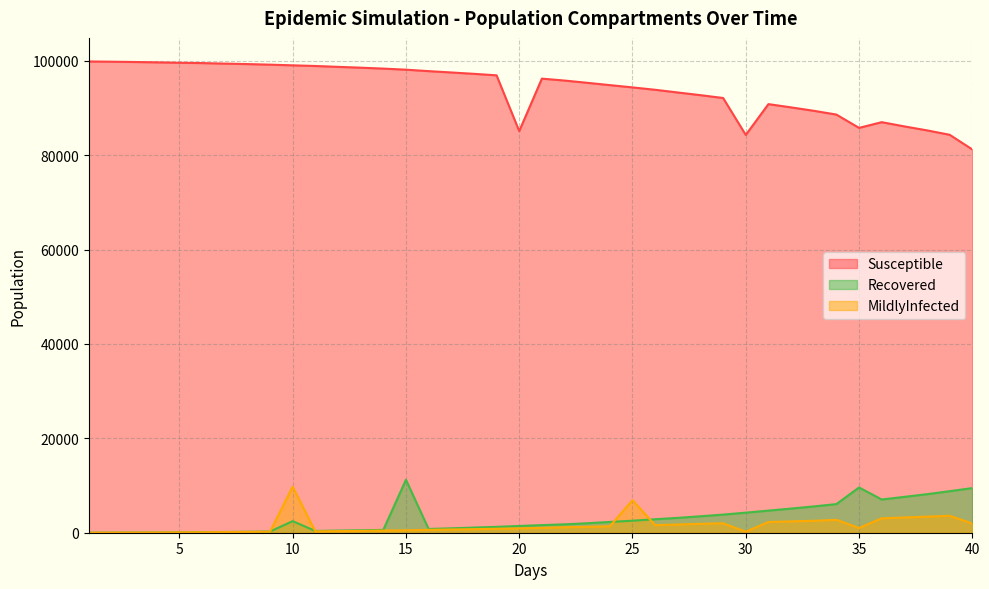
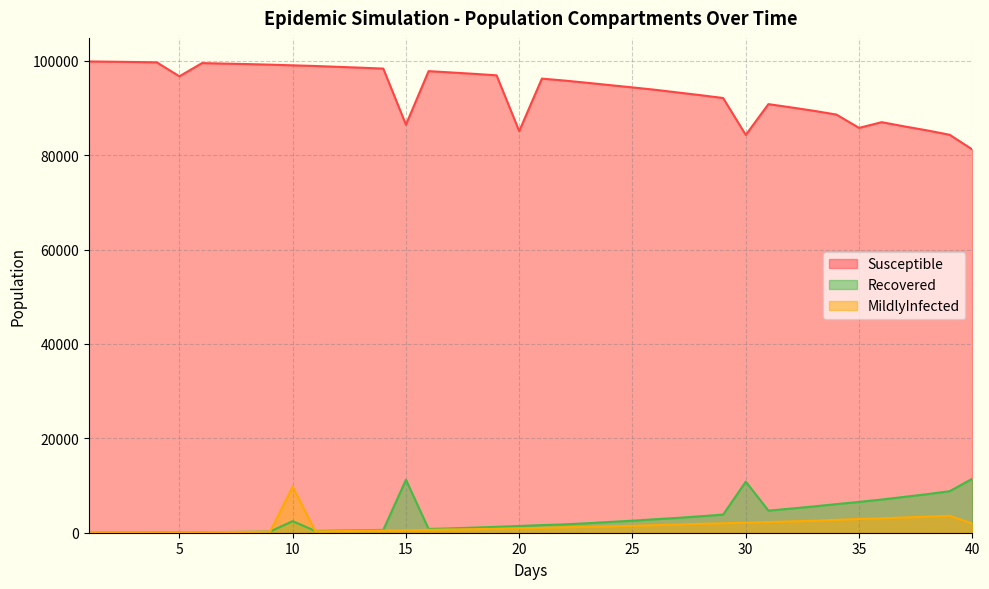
Susceptible, 5: 100000 -> 97000
Susceptible, 15: 98000 -> 86000
MildlyInfected, 25: 7000 -> 1000
Recovered, 30: 4000 -> 11000
MildlyInfected, 30: 0 -> 2000
Recovered, 35: 10000 -> 7000
MildlyInfected, 35: 1000 -> 3000
Recovered, 40: 9000 -> 11000
